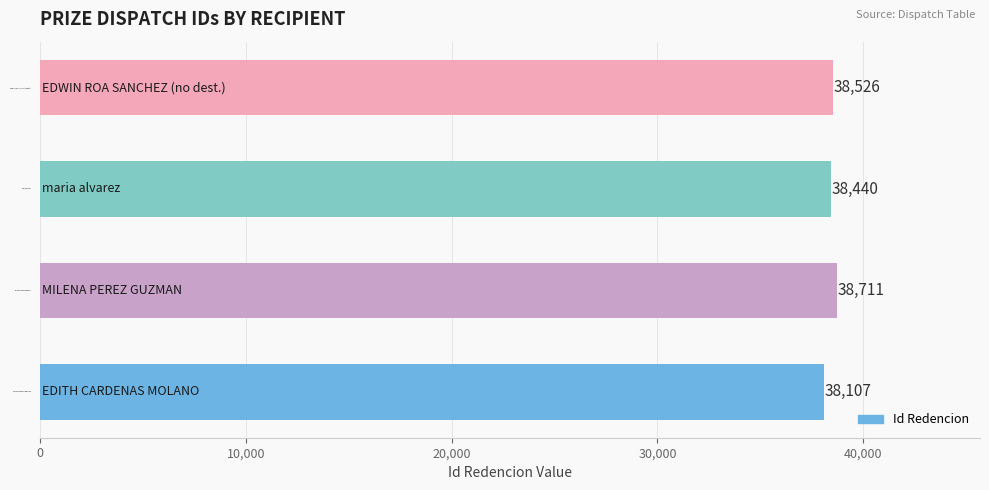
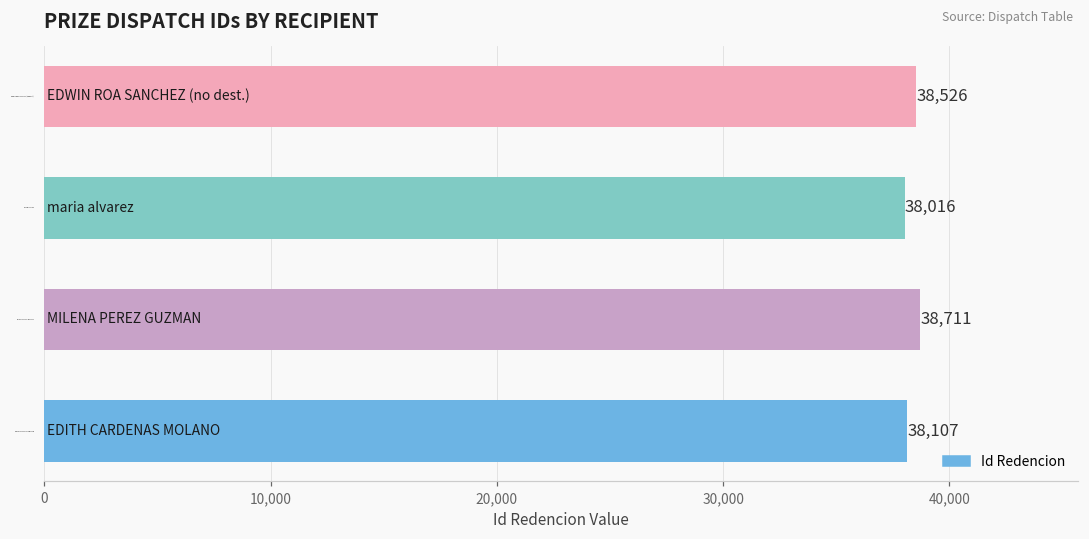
maria alvarez: 38,440 -> 38,016
